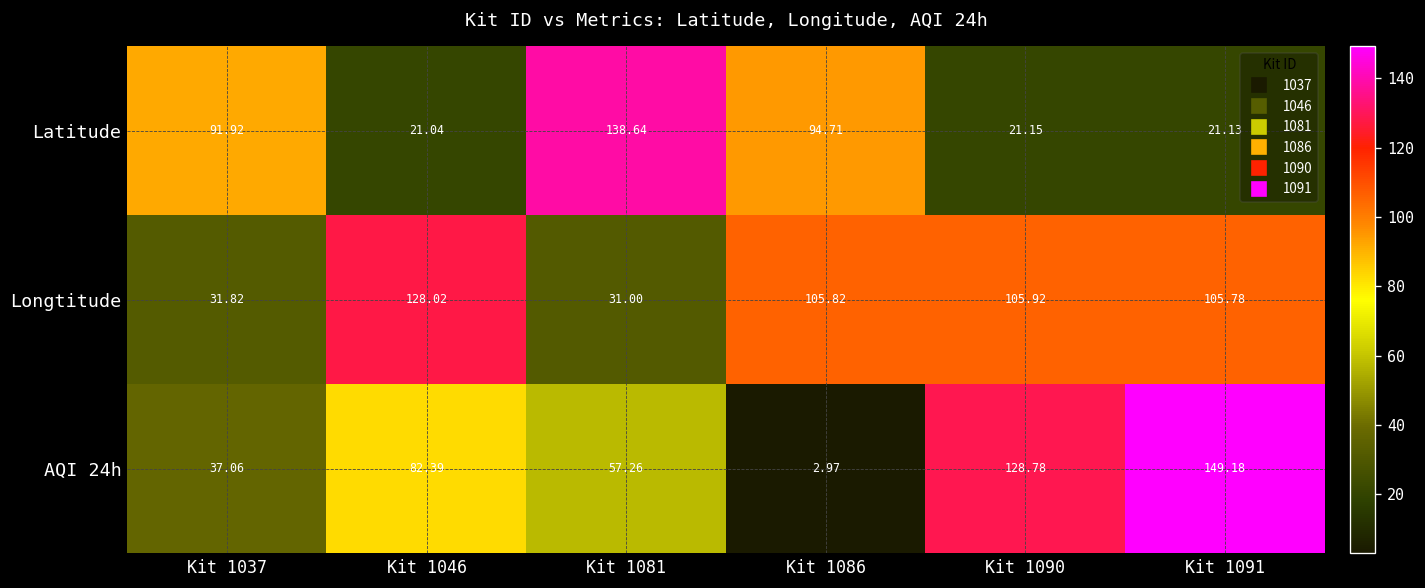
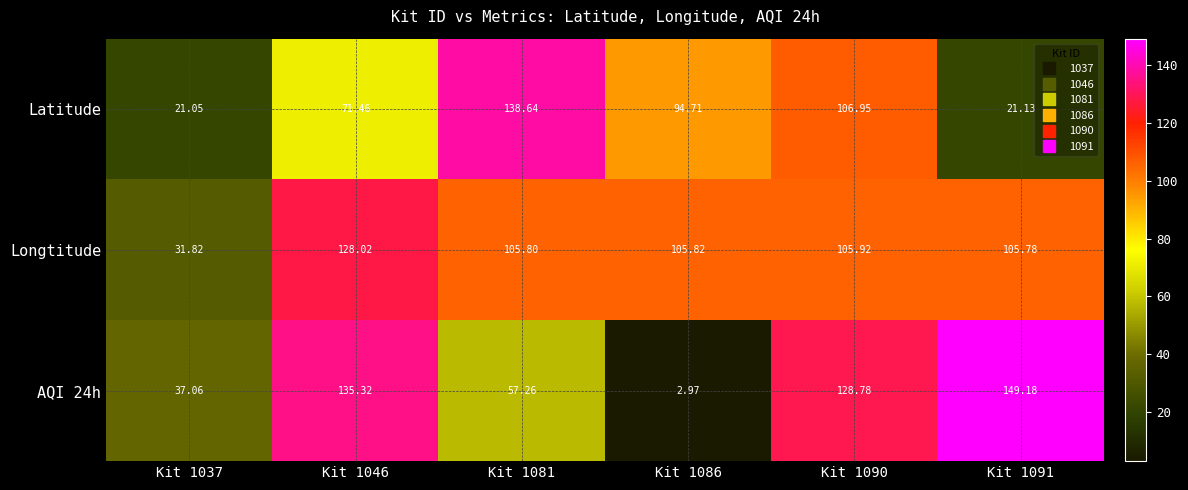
Latitude, Kit 1037: 91.92 -> 21.05
Latitude, Kit 1046: 21.04 -> 71.46
Latitude, Kit 1090: 21.15 -> 106.95
Longtitude, Kit 1081: 31.00 -> 105.80
AQI 24h, Kit 1046: 82.39 -> 135.32
